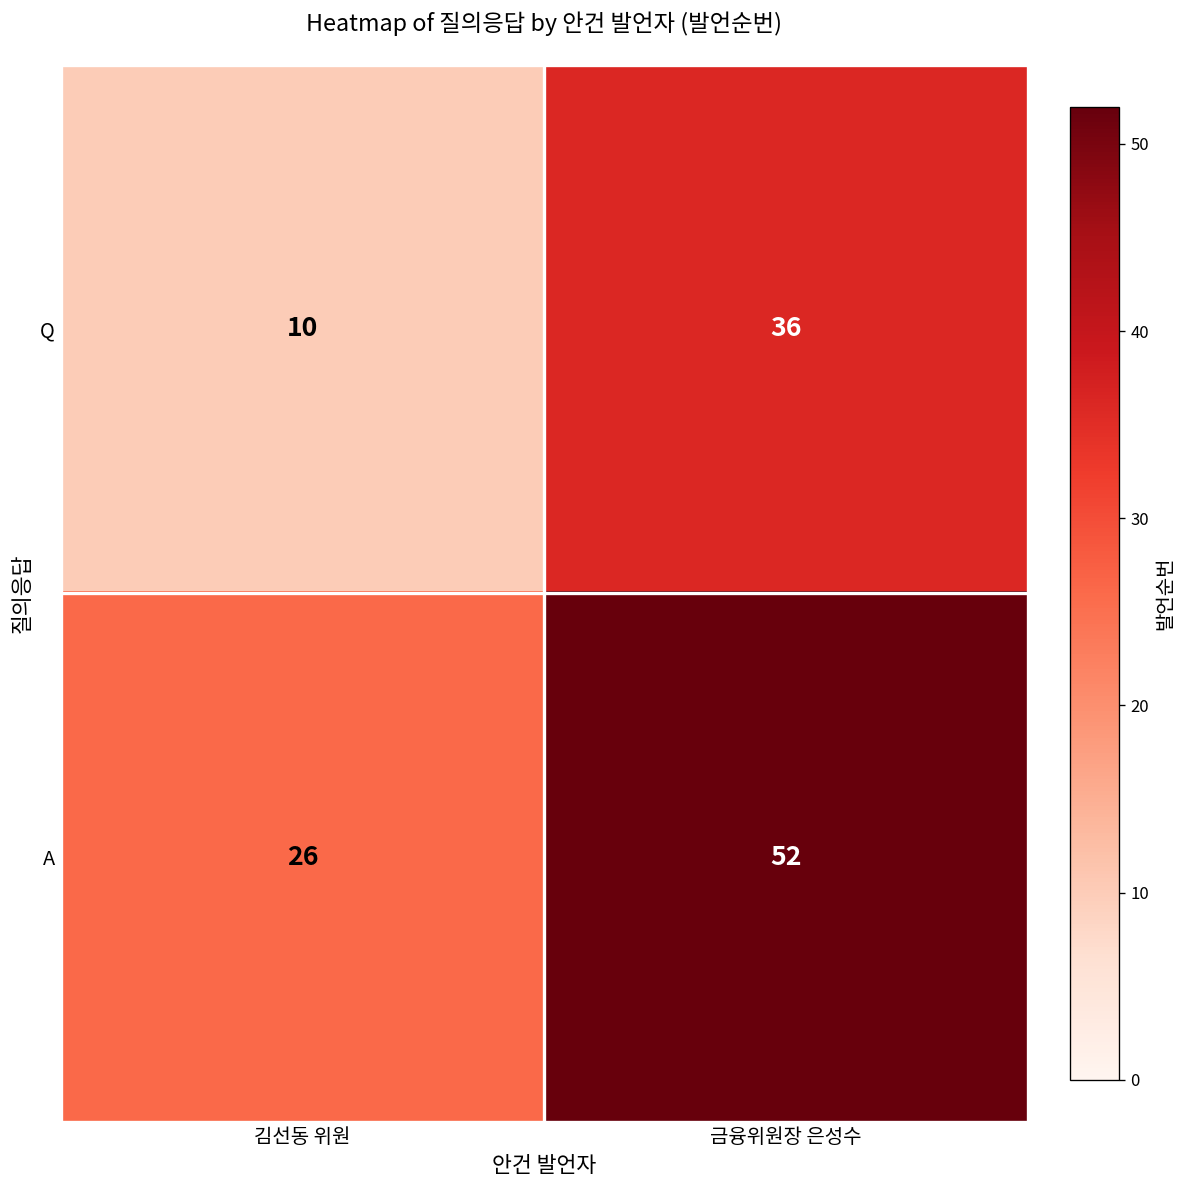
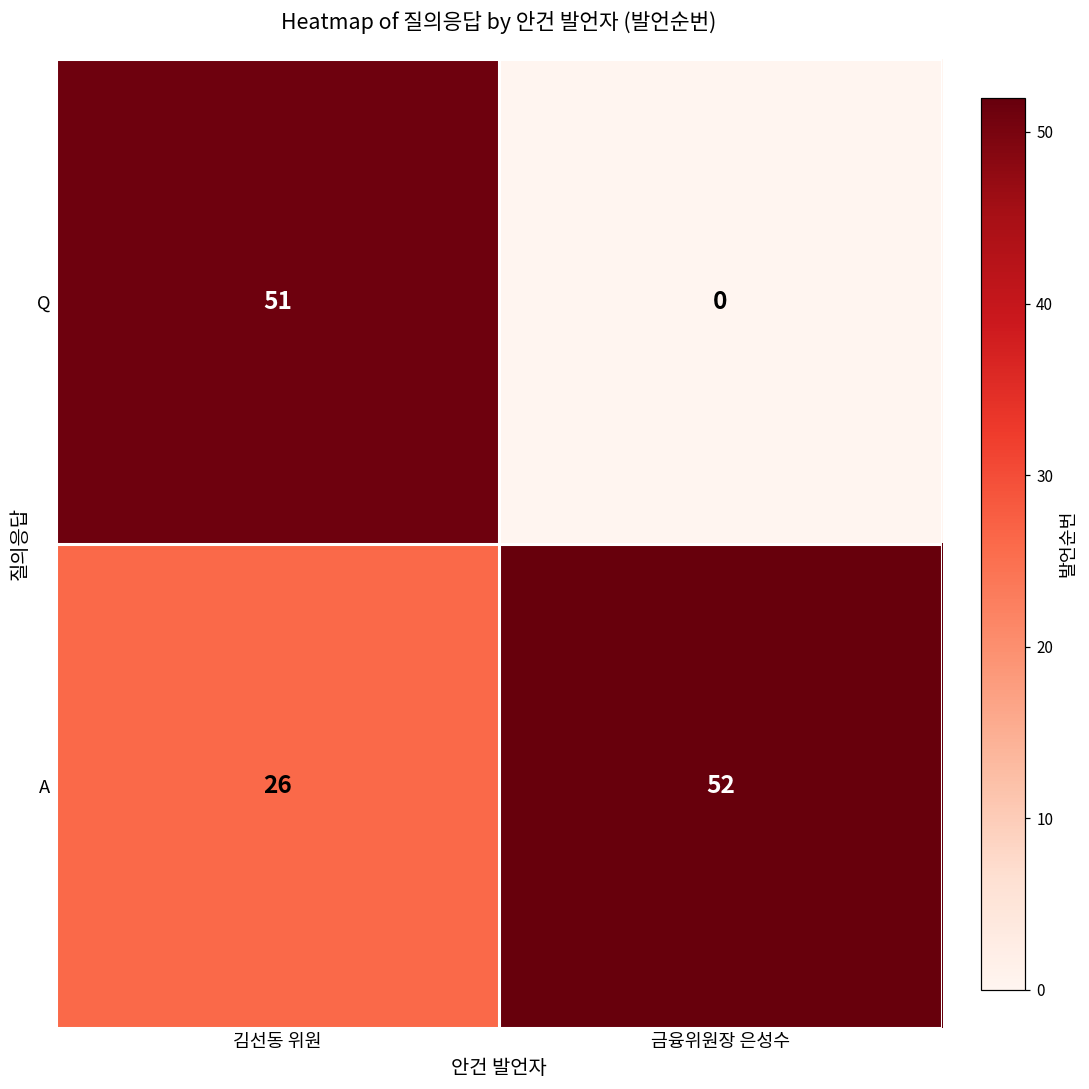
Q, 김선동 위원: 10 -> 51
Q, 금융위원장 은성수: 36 -> 0
